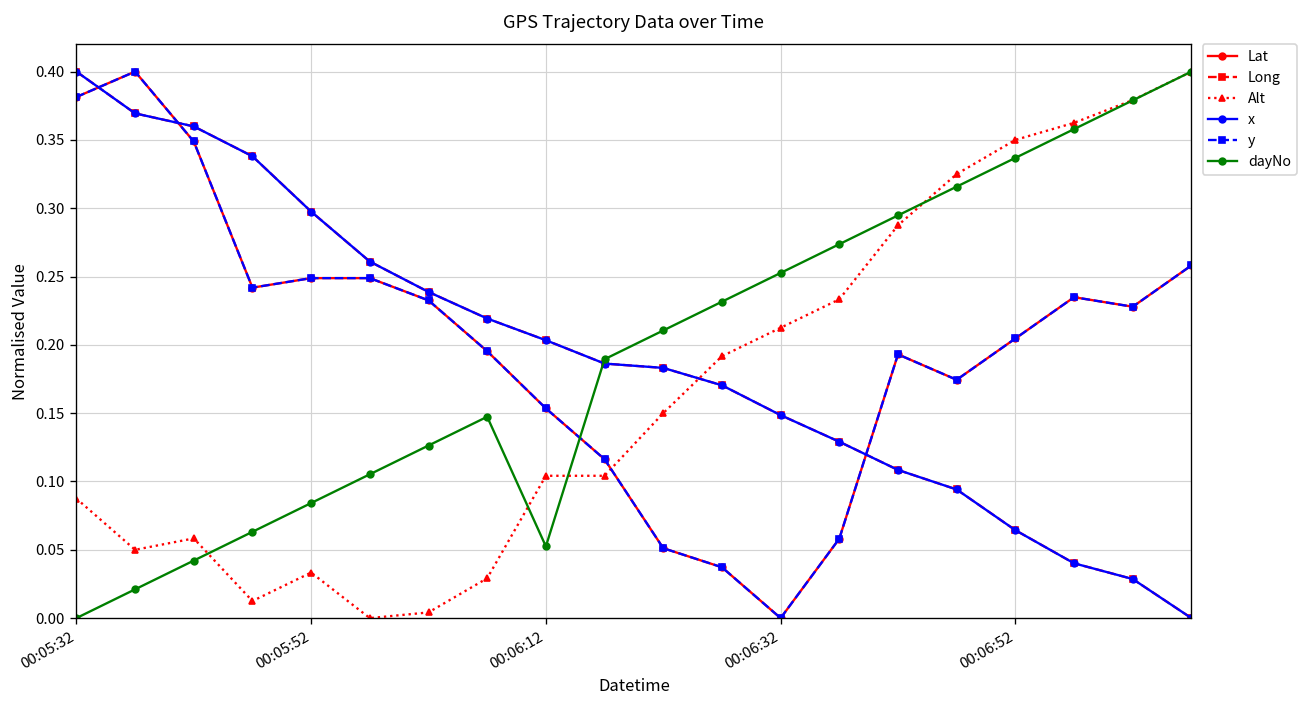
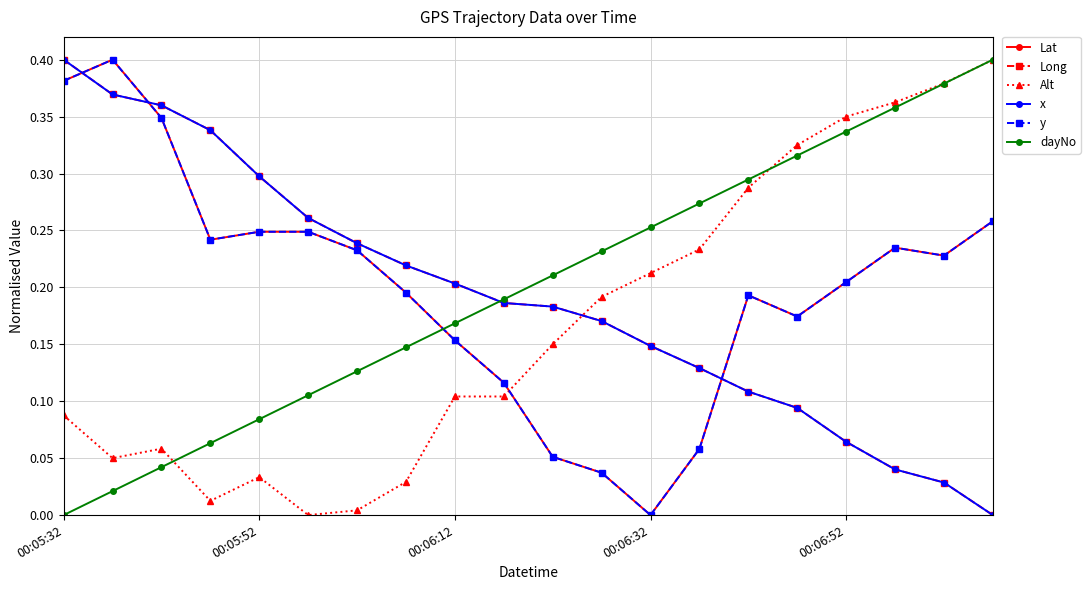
dayNo, 00:06:12: 0.052 -> 0.168
